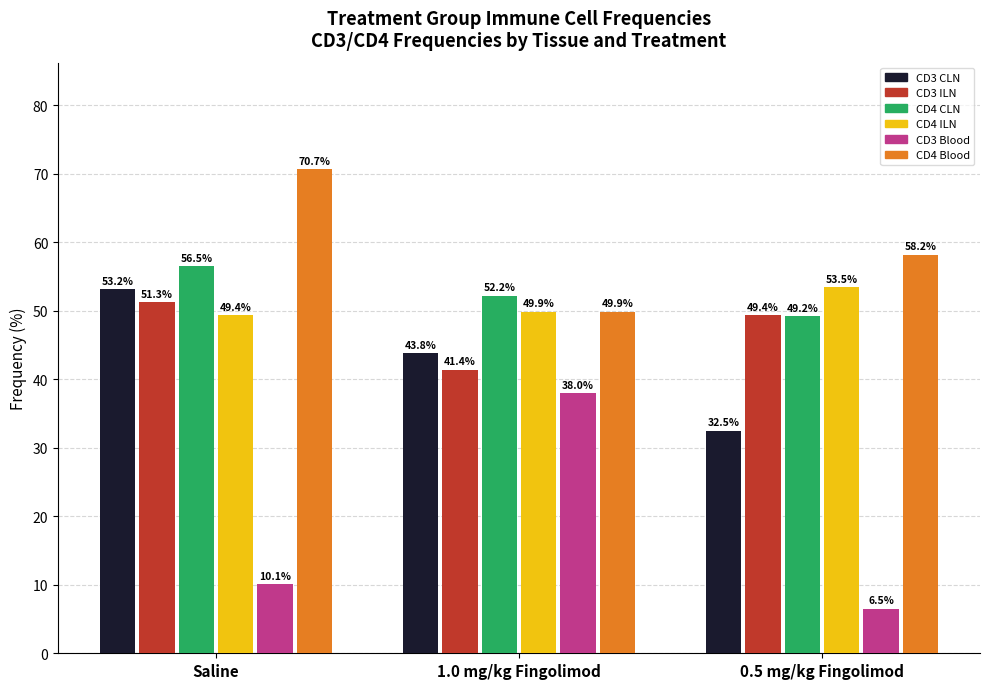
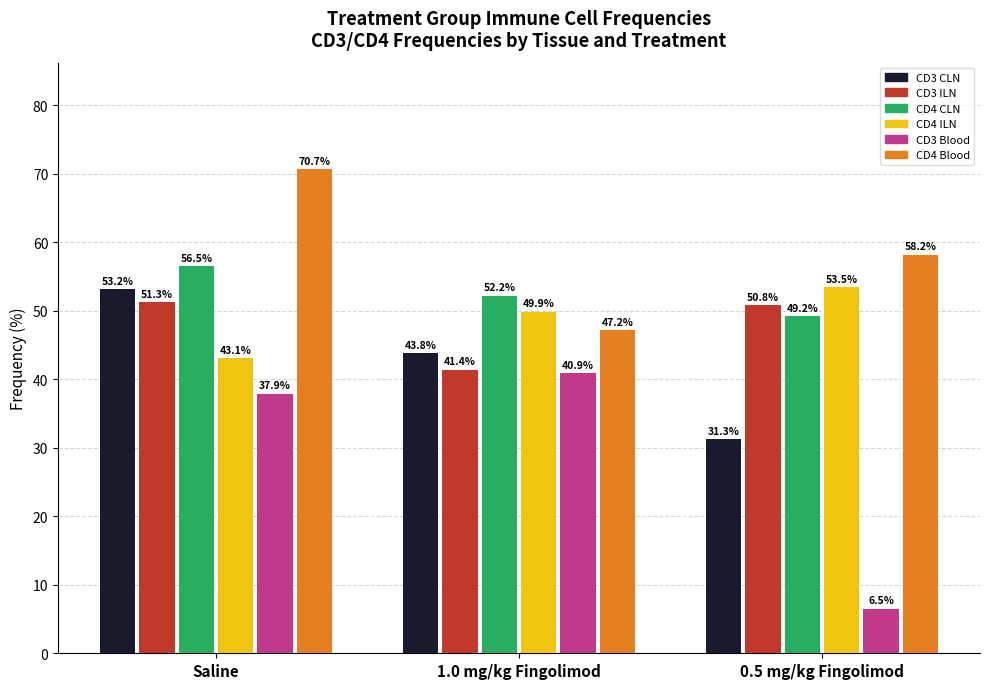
CD4 ILN, Saline: 49.4% -> 43.1%
CD3 Blood, Saline: 10.1% -> 37.9%
CD3 Blood, 1.0 mg/kg Fingolimod: 38.0% -> 40.9%
CD4 Blood, 1.0 mg/kg Fingolimod: 49.9% -> 47.2%
CD3 CLN, 0.5 mg/kg Fingolimod: 32.5% -> 31.3%
CD3 ILN, 0.5 mg/kg Fingolimod: 49.4% -> 50.8%
